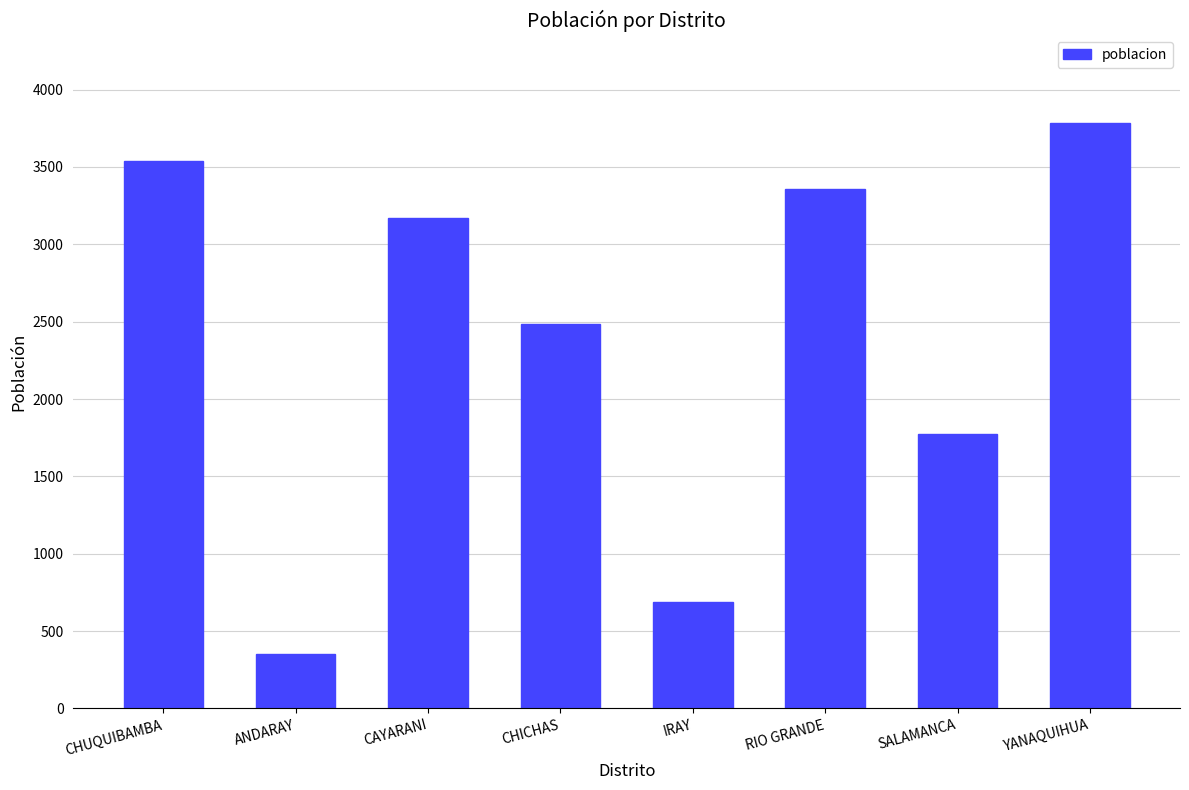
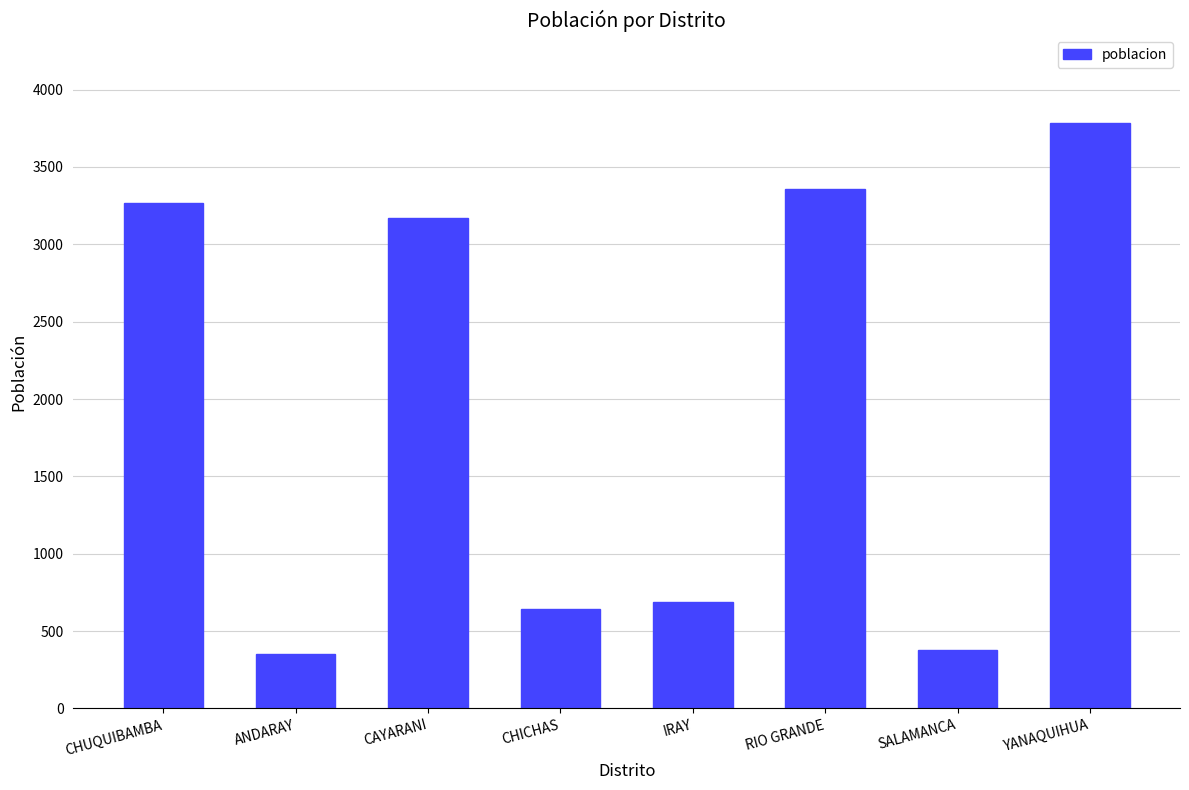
CHUQUIBAMBA: 3540 -> 3270
CHICHAS: 2480 -> 640
SALAMANCA: 1780 -> 380
